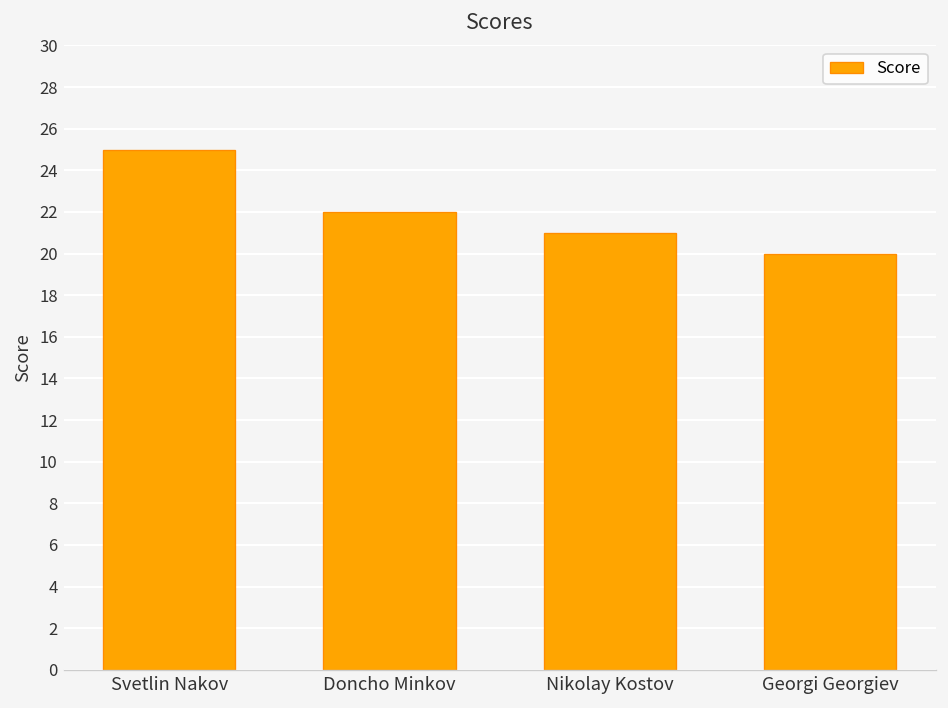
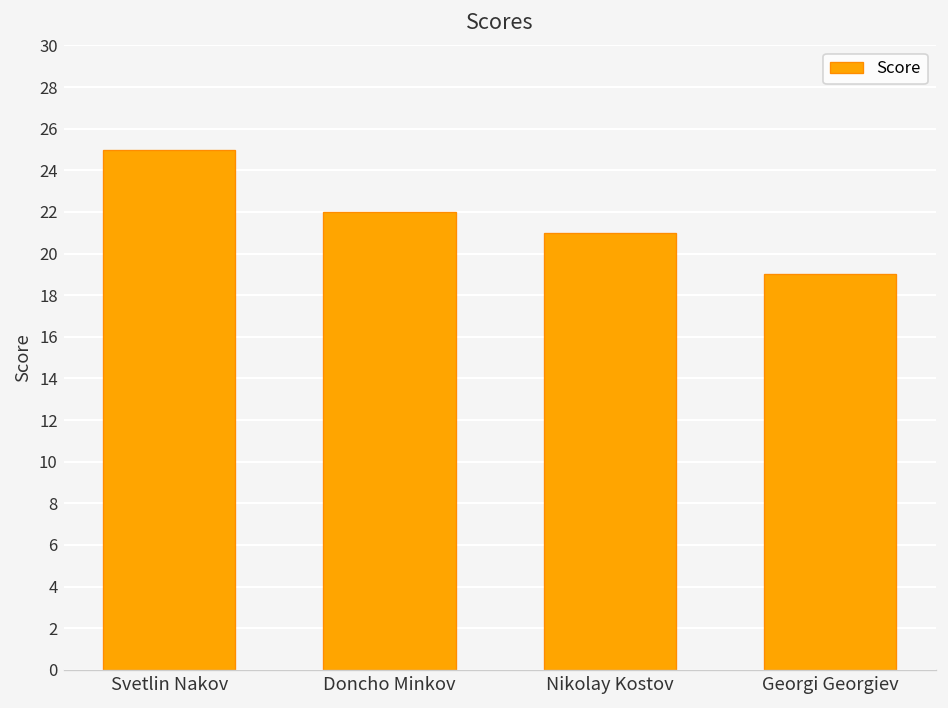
Georgi Georgiev: 20 -> 19
